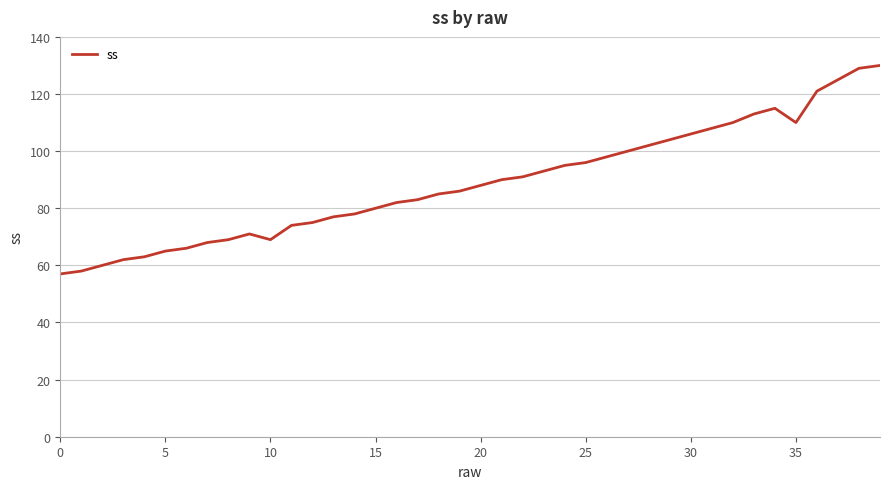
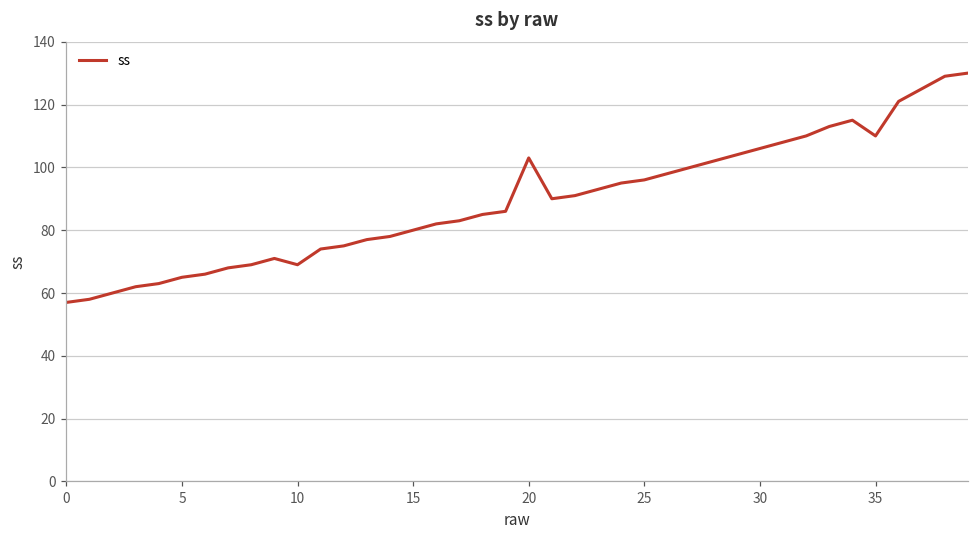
20: 88 -> 103
